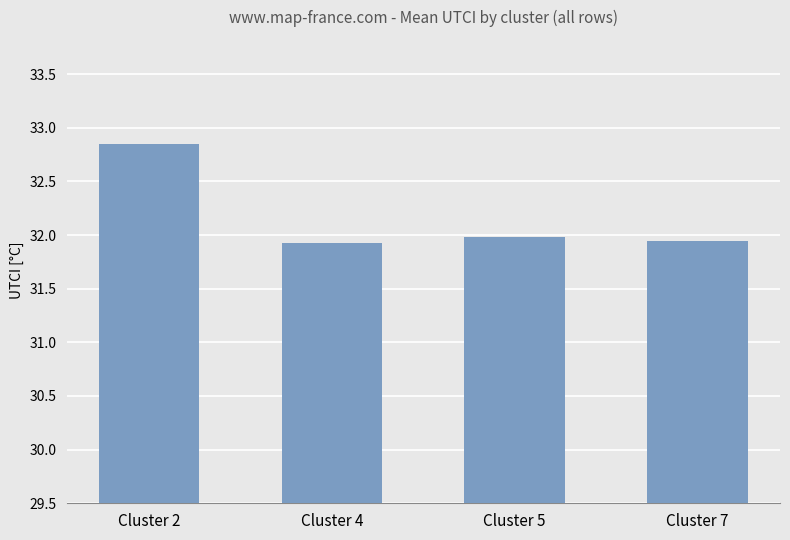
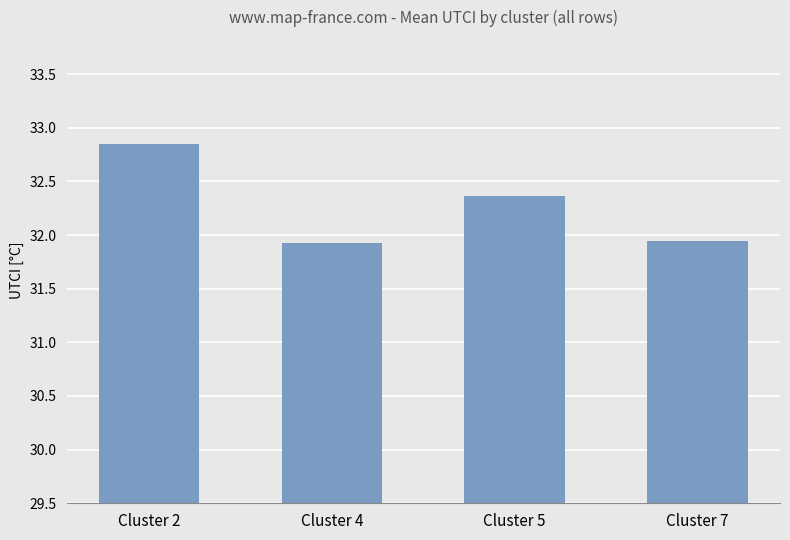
Cluster 5: 31.98 -> 32.36
